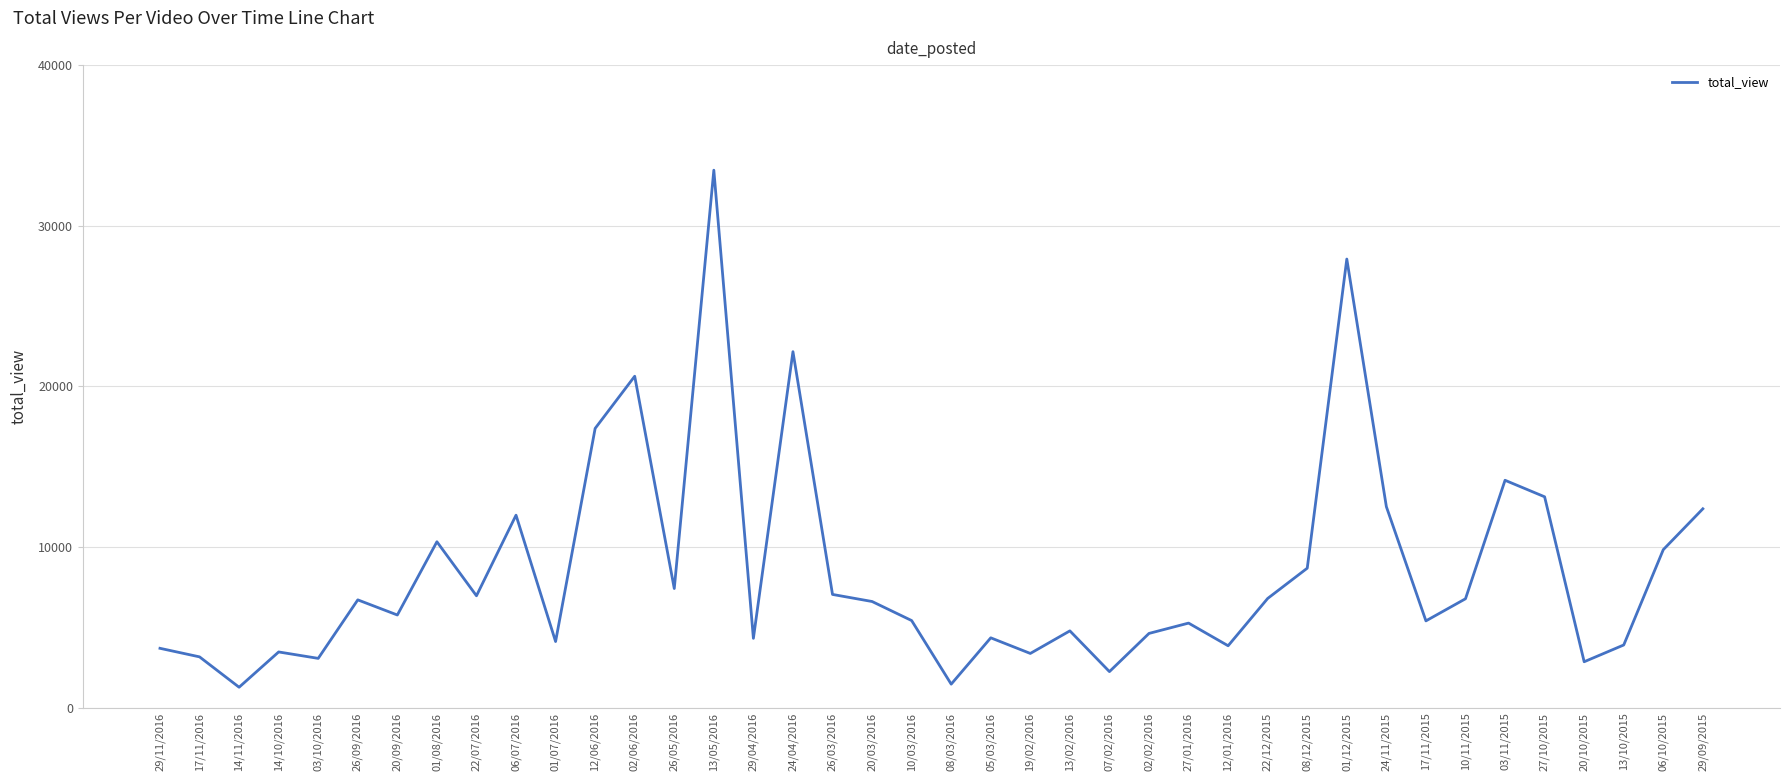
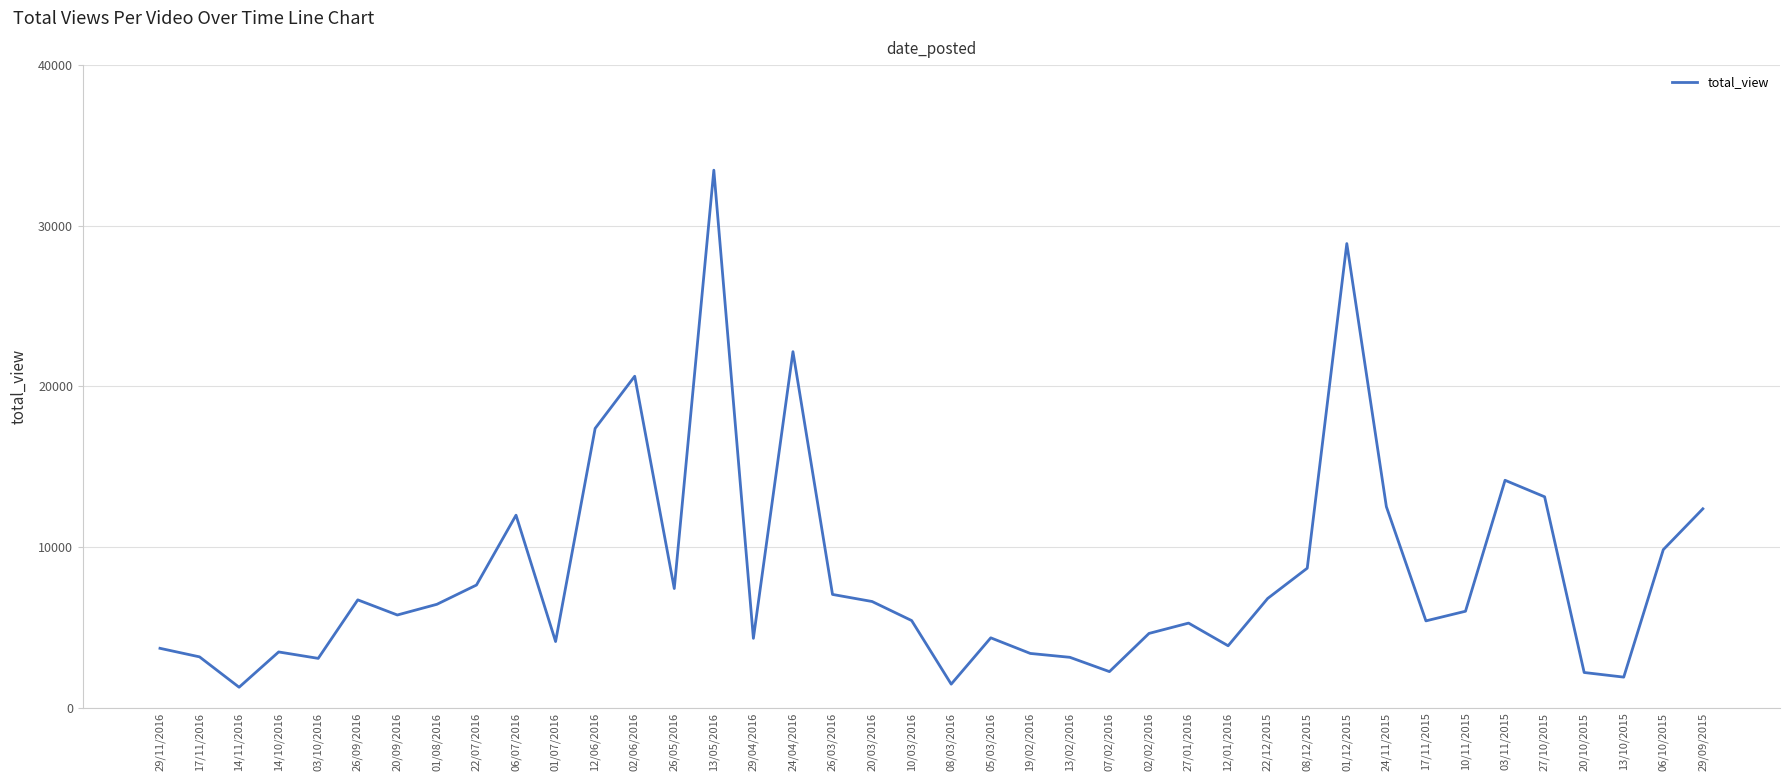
01/08/2016: 10300 -> 6400
22/07/2016: 7000 -> 7600
13/02/2016: 4800 -> 3100
01/12/2015: 27900 -> 28900
10/11/2015: 6800 -> 6000
20/10/2015: 2900 -> 2200
13/10/2015: 3900 -> 1900
